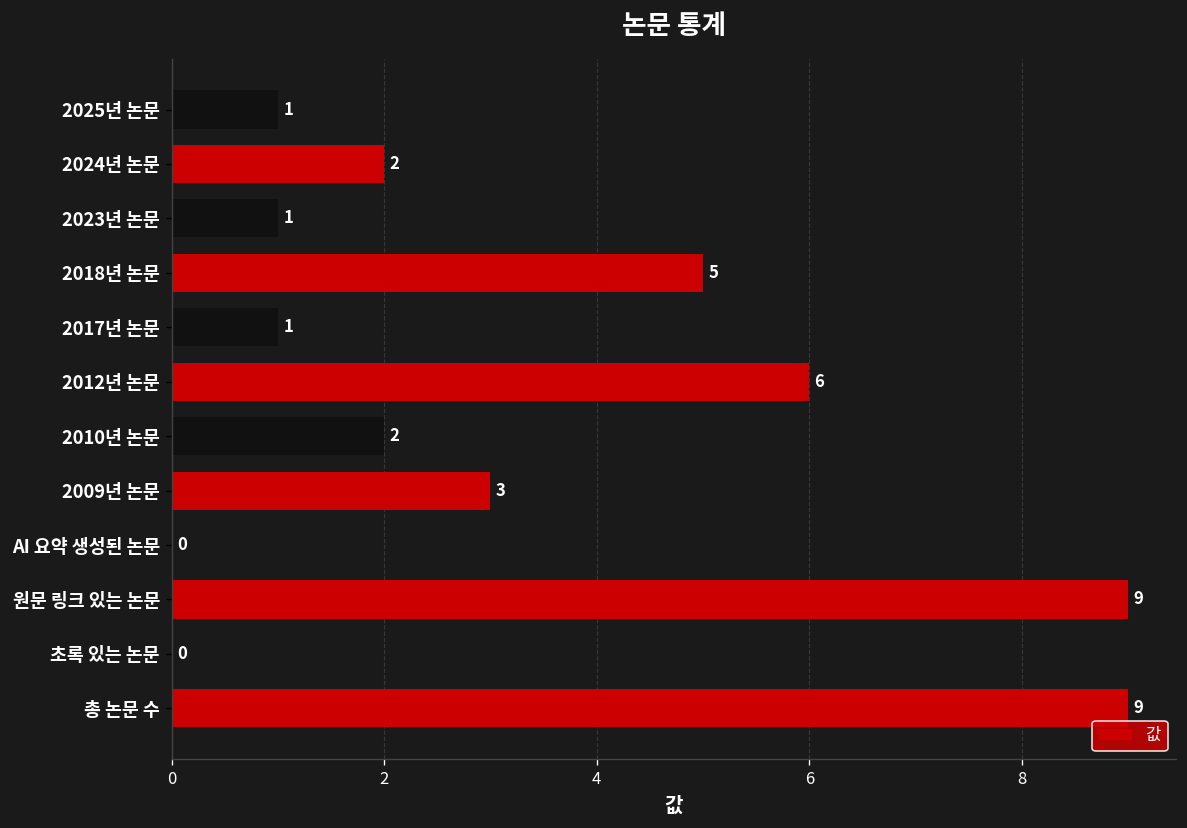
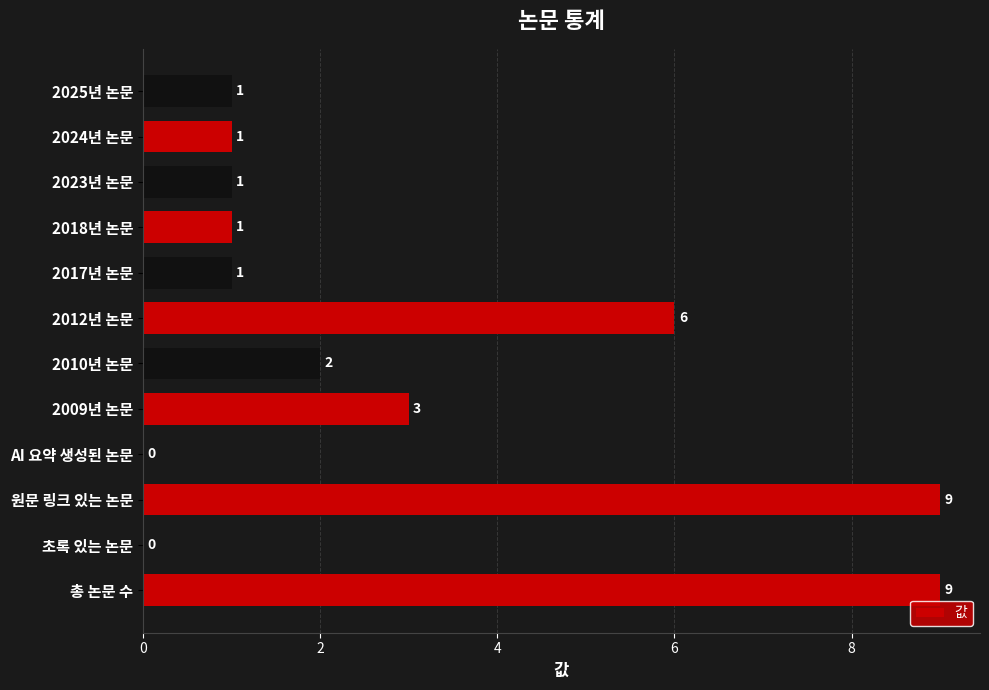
2024년 논문: 2 -> 1
2018년 논문: 5 -> 1
